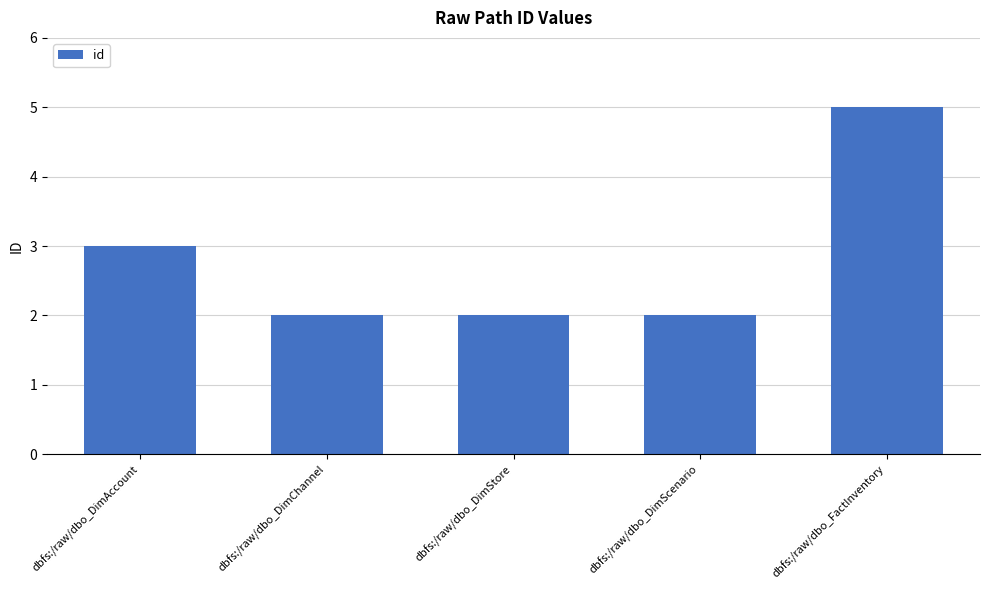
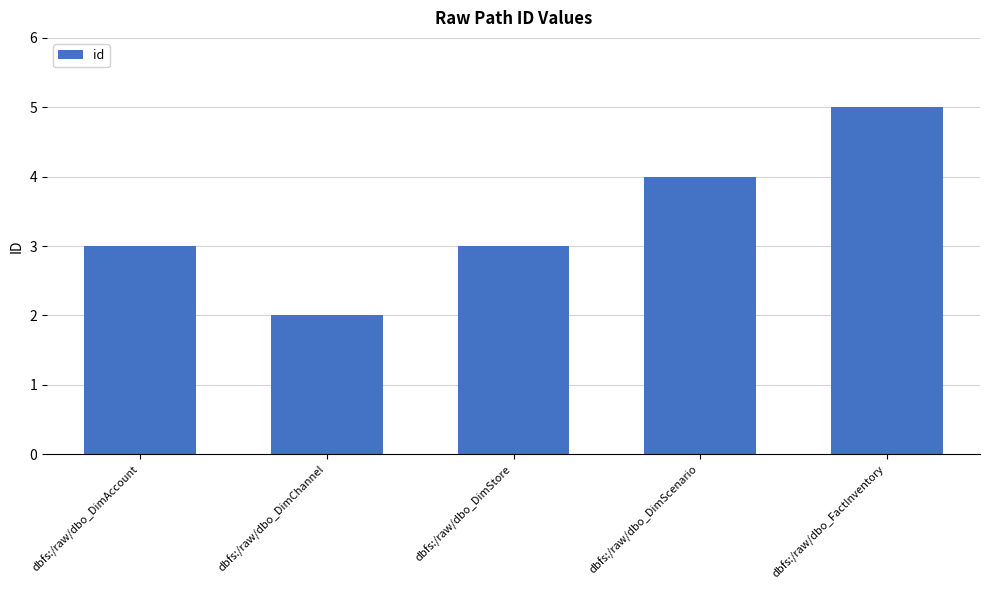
dbfs:/raw/dbo_DimStore: 2 -> 3
dbfs:/raw/dbo_DimScenario: 2 -> 4
